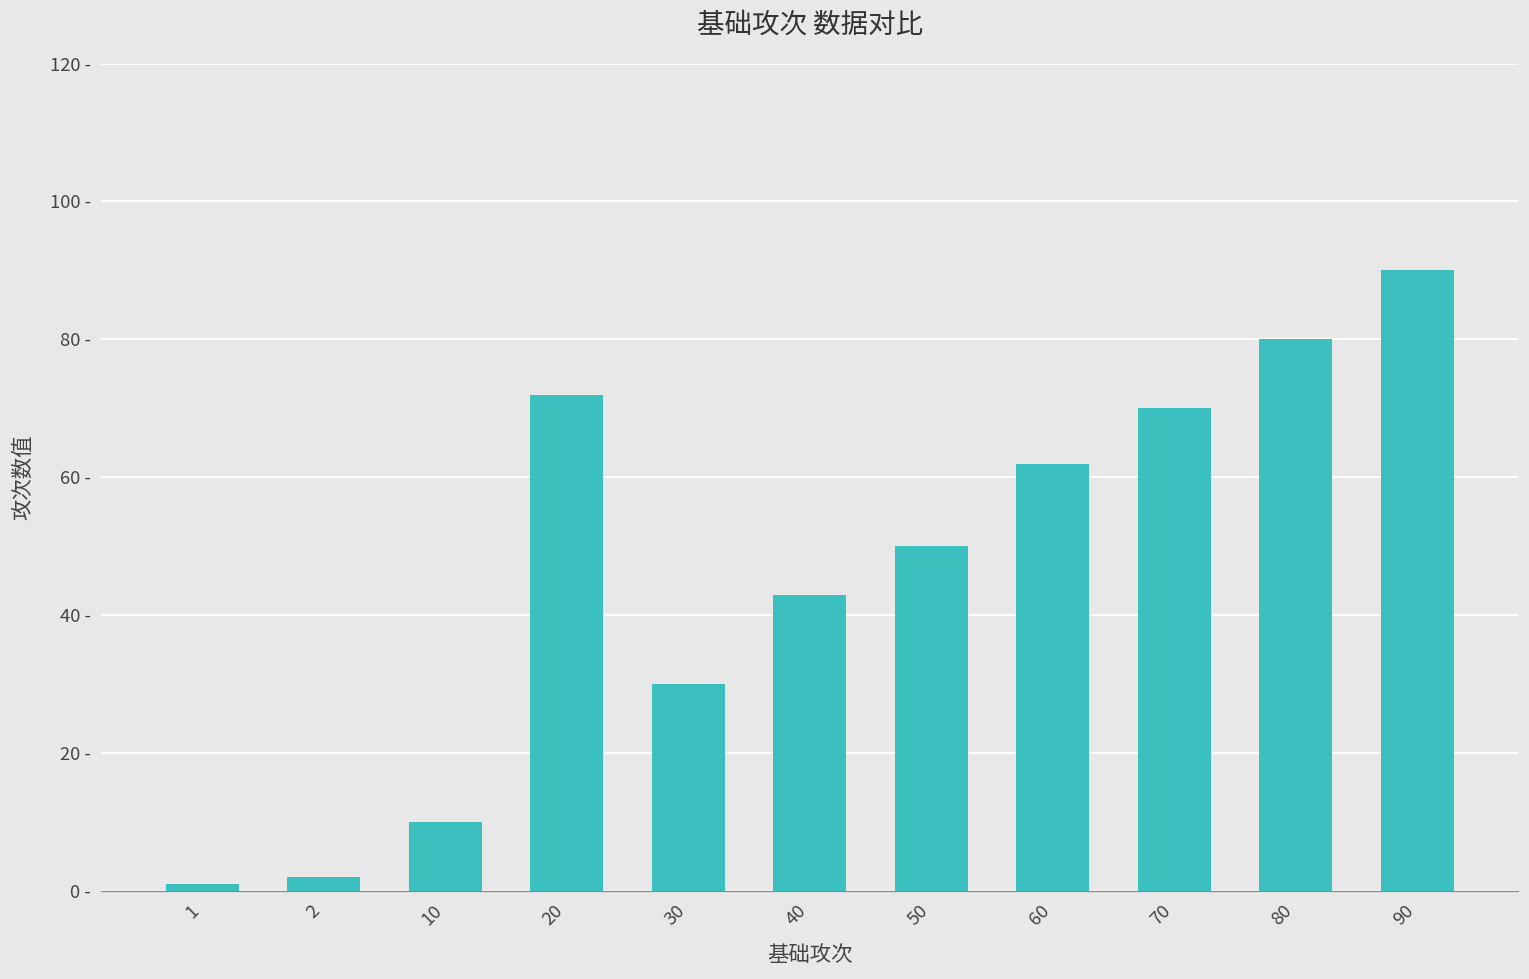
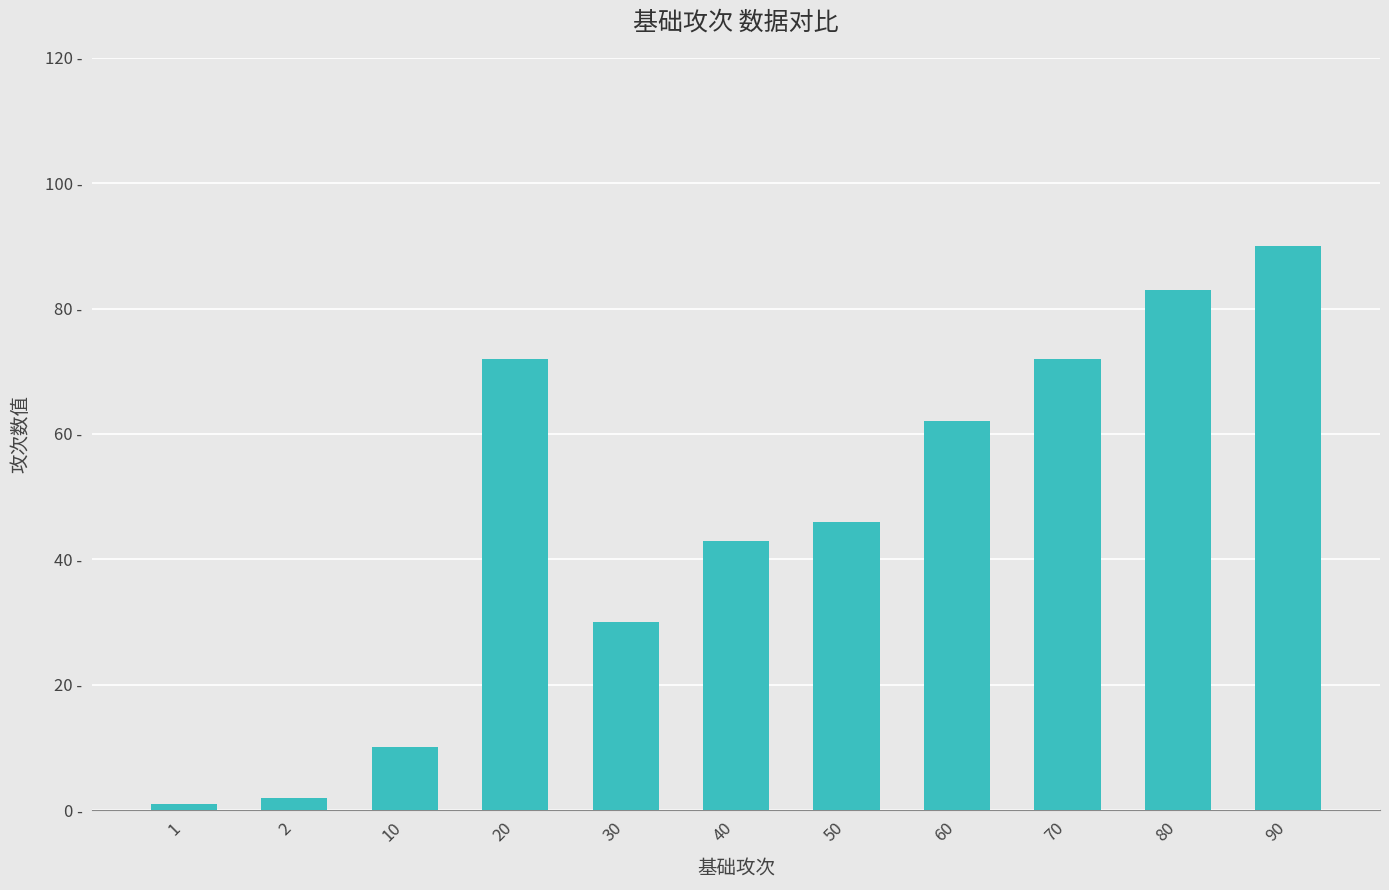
50: 50 - -> 46 -
70: 70 - -> 72 -
80: 80 - -> 83 -
